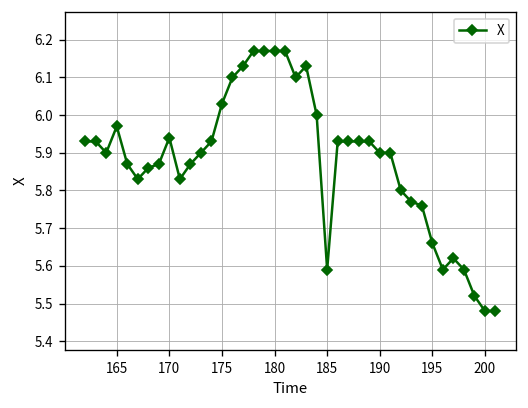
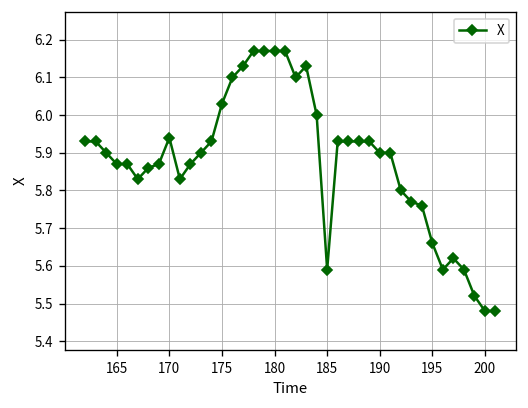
165: 5.97 -> 5.87
